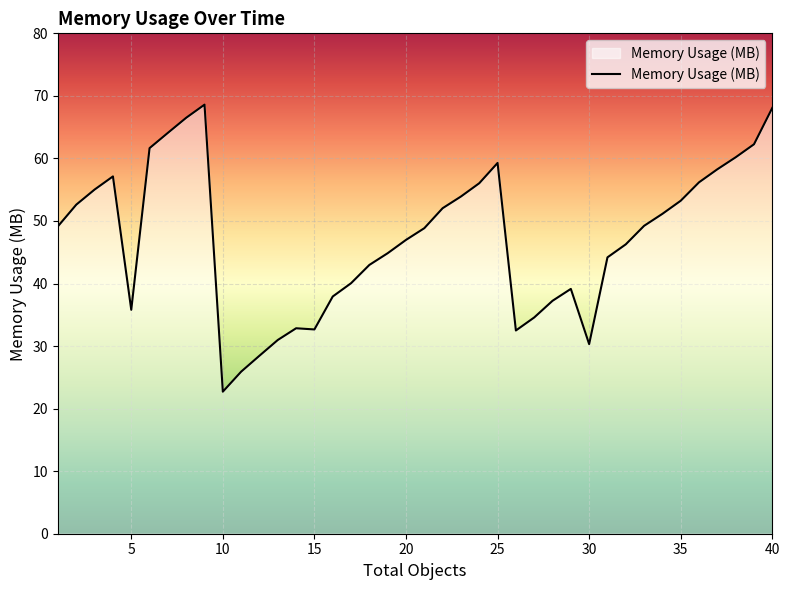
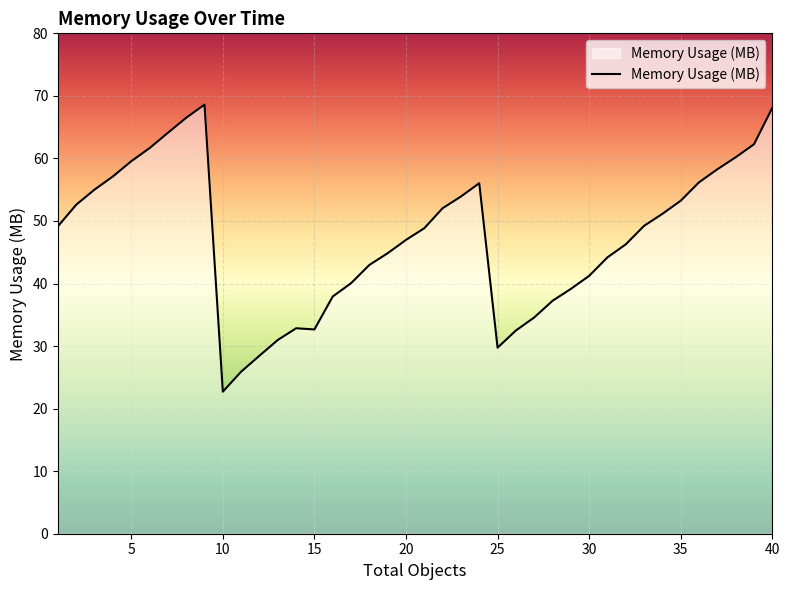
5: 36 -> 60
25: 59 -> 30
30: 30 -> 41
